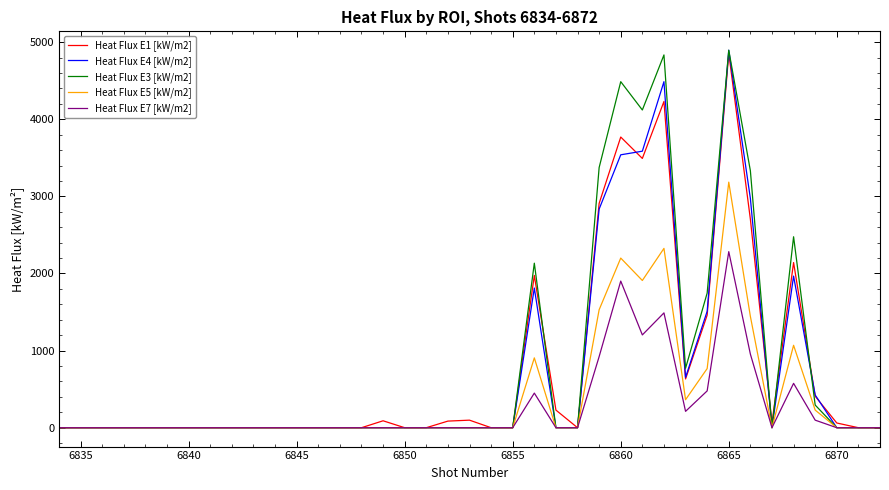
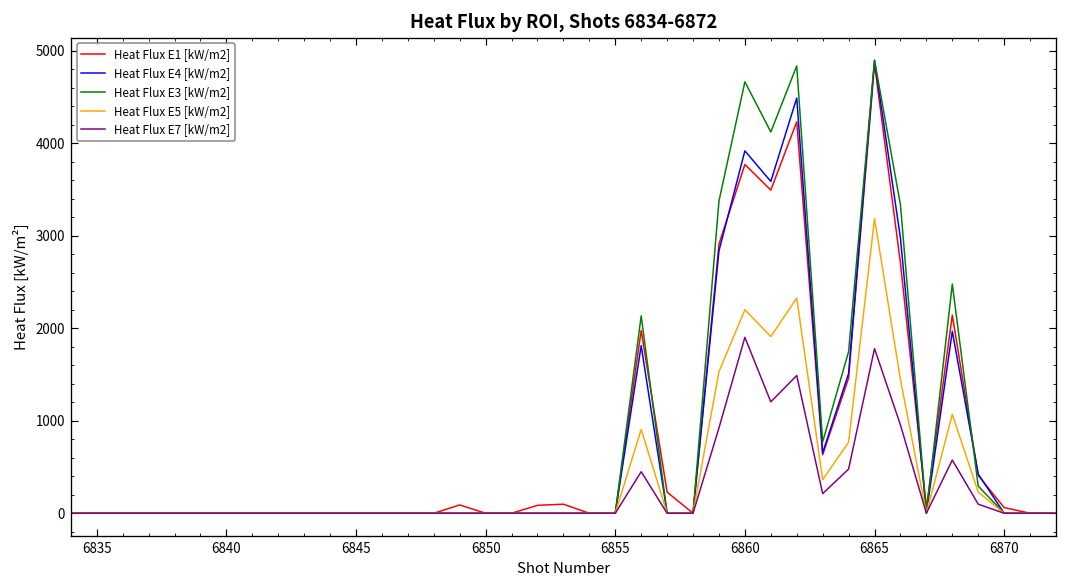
Heat Flux E4 [kW/m2], 6860: 3500 -> 3900
Heat Flux E3 [kW/m2], 6860: 4500 -> 4700
Heat Flux E7 [kW/m2], 6865: 2300 -> 1800
